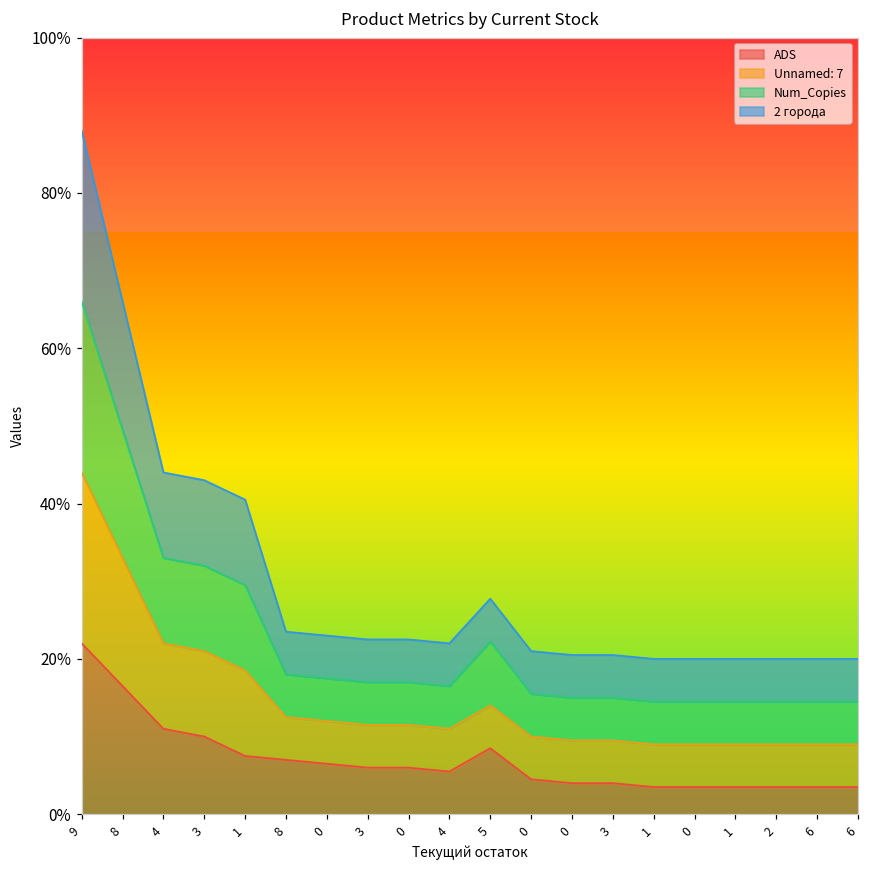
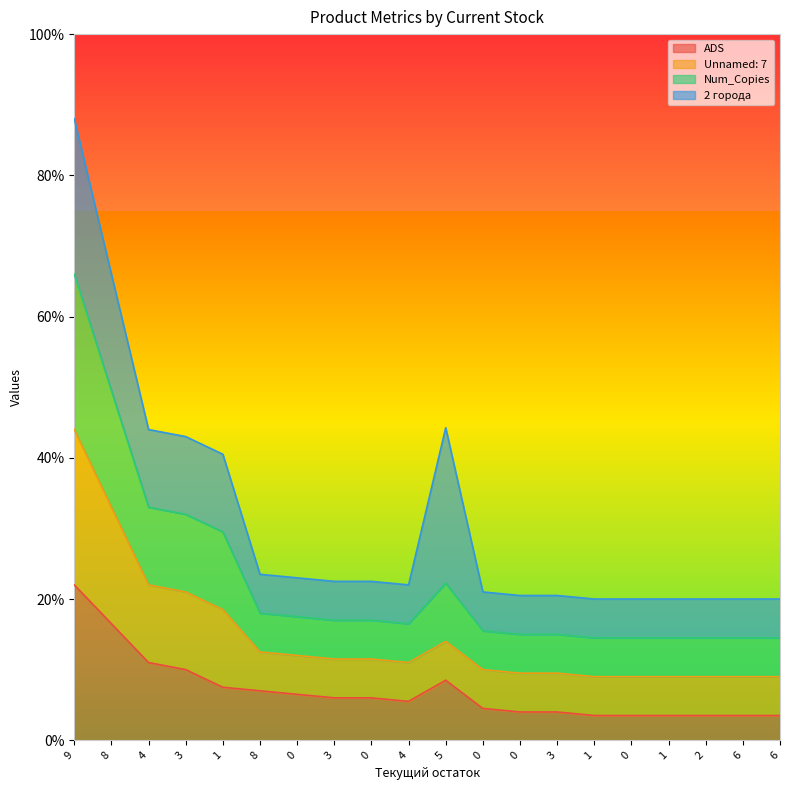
2 города, 5: 5% -> 22%
